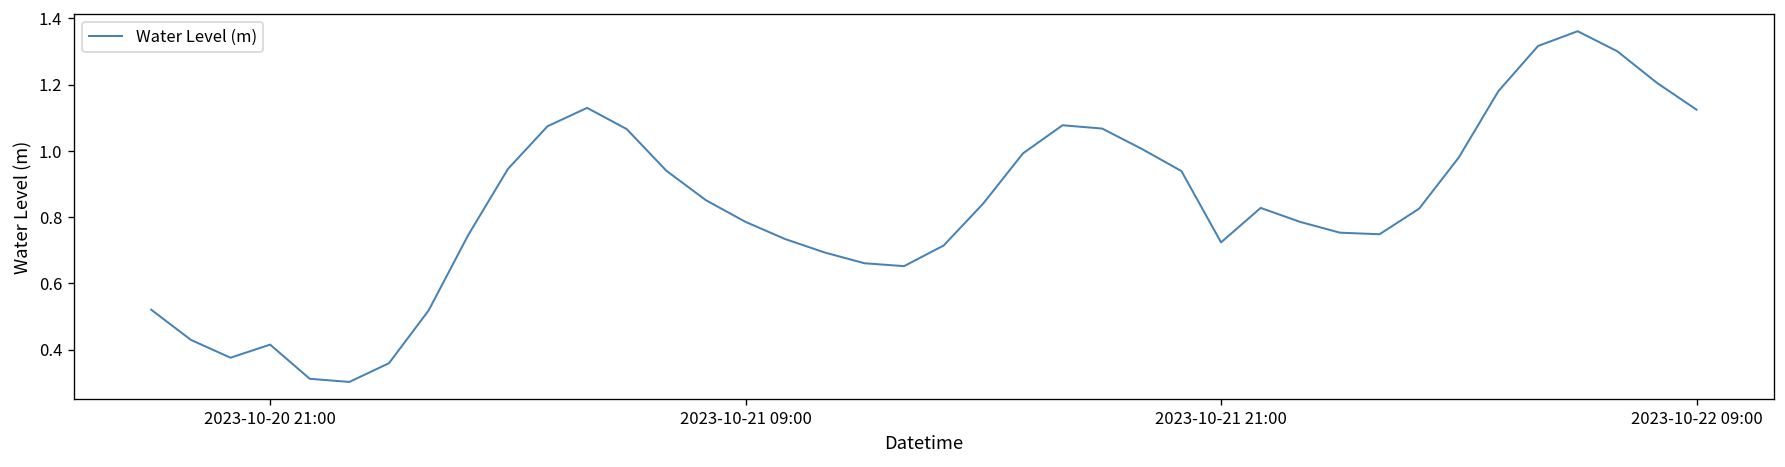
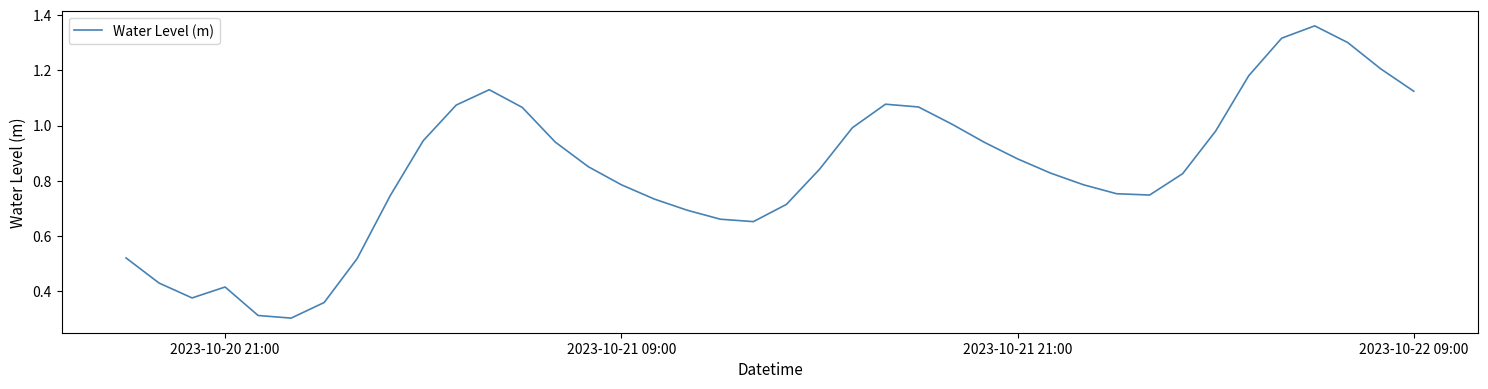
2023-10-21 21:00: 0.72 -> 0.88
